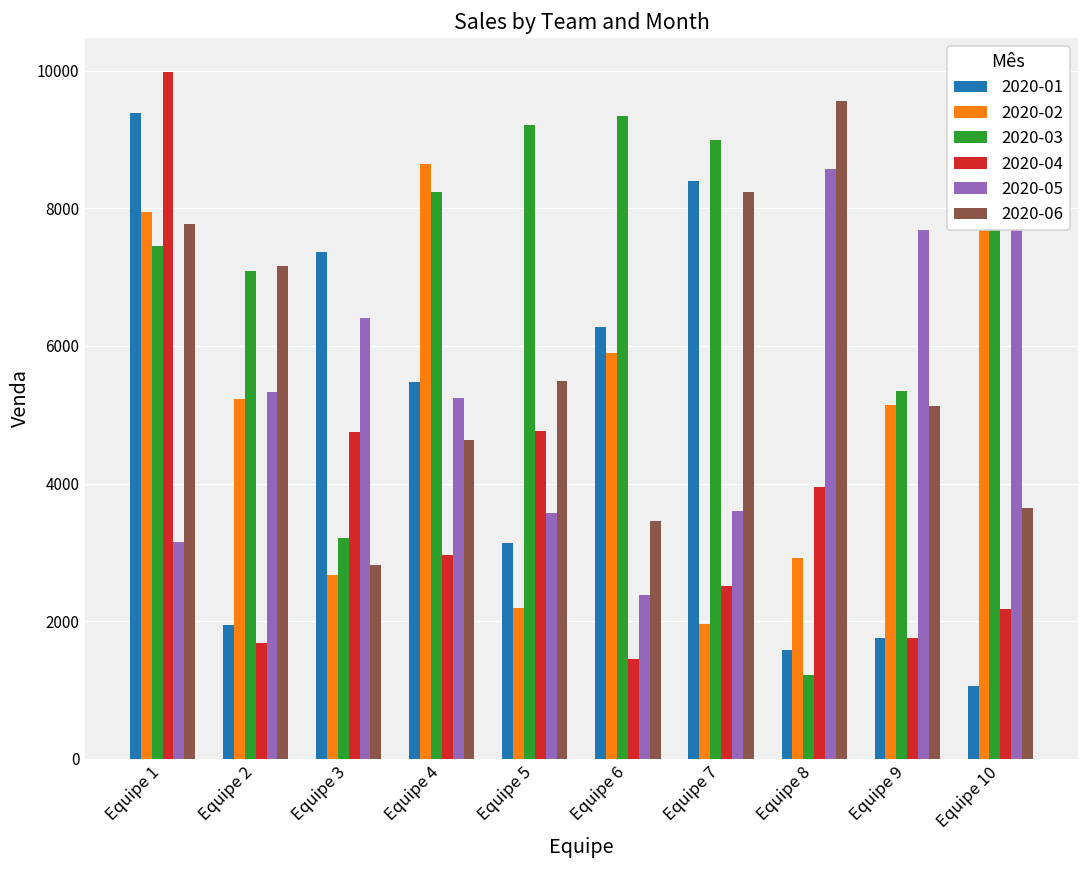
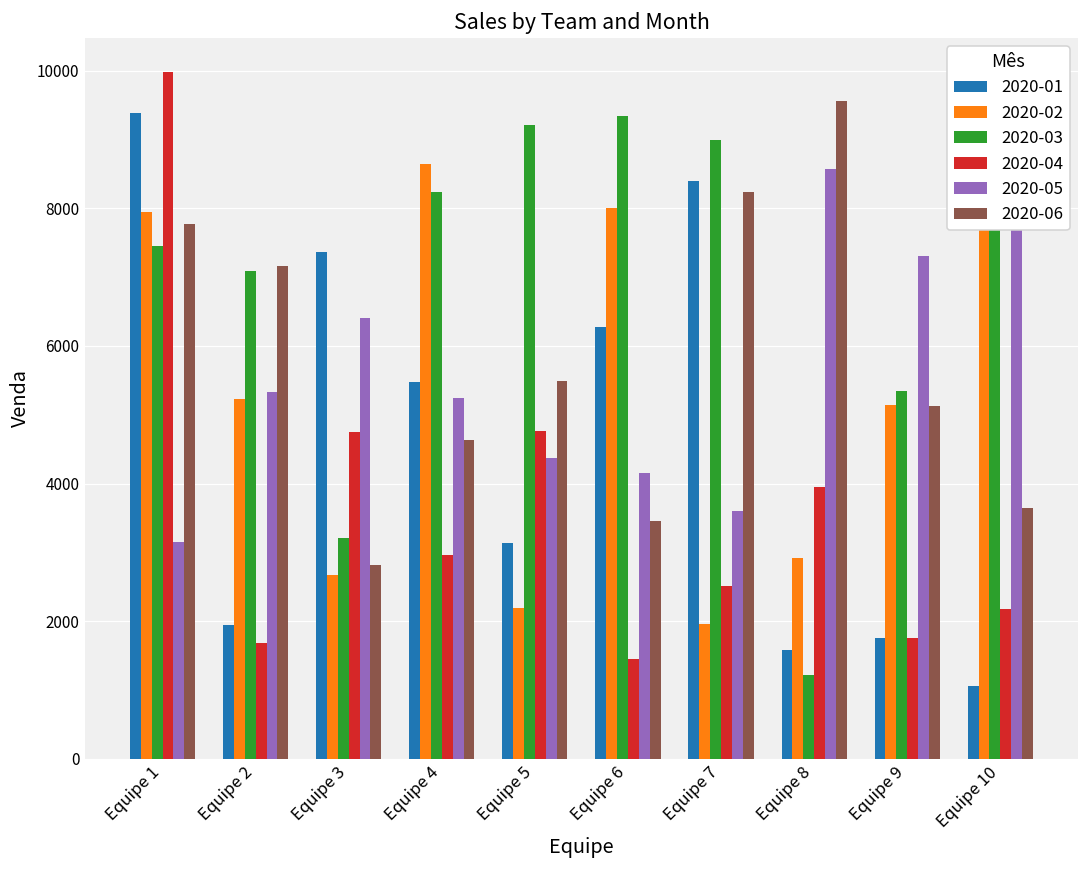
2020-05, Equipe 5: 3600 -> 4400
2020-02, Equipe 6: 5900 -> 8000
2020-05, Equipe 6: 2400 -> 4200
2020-05, Equipe 9: 7700 -> 7300
